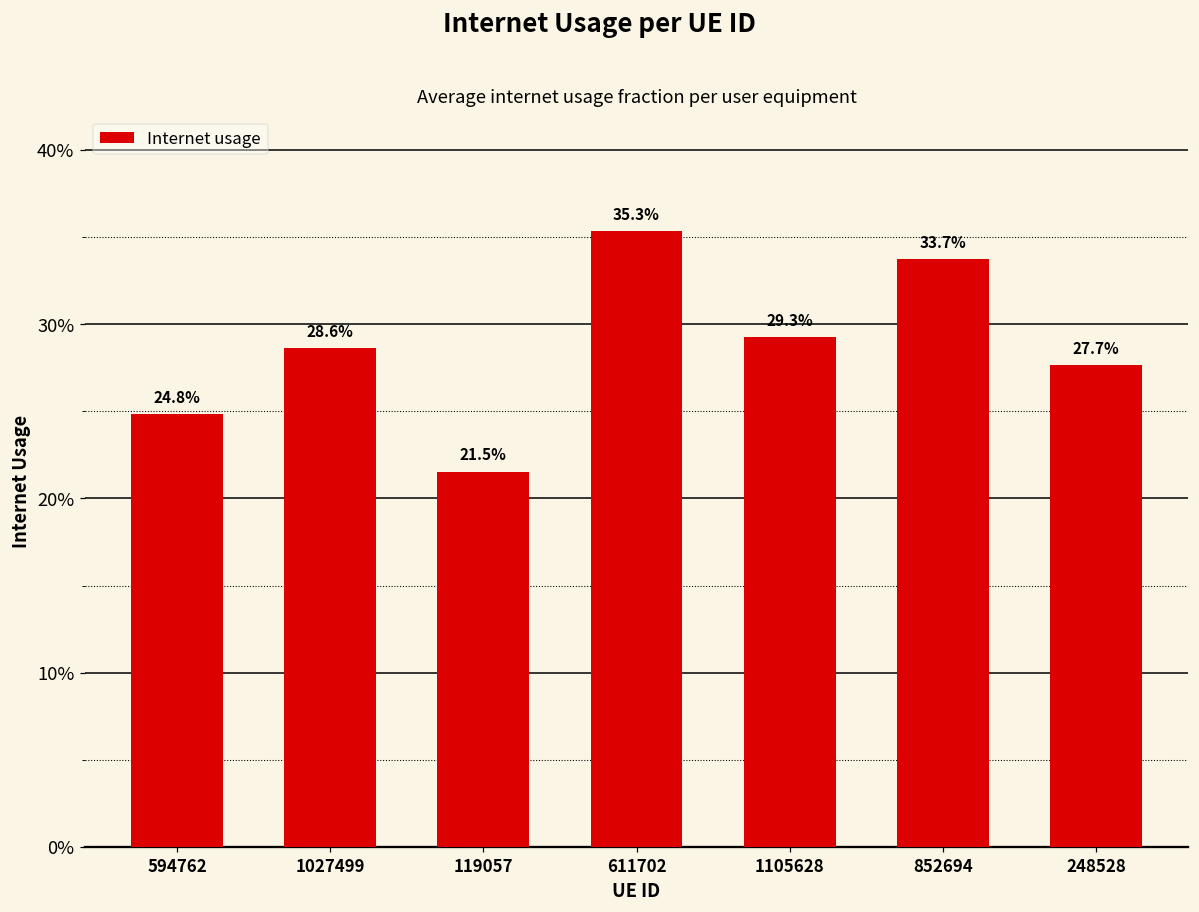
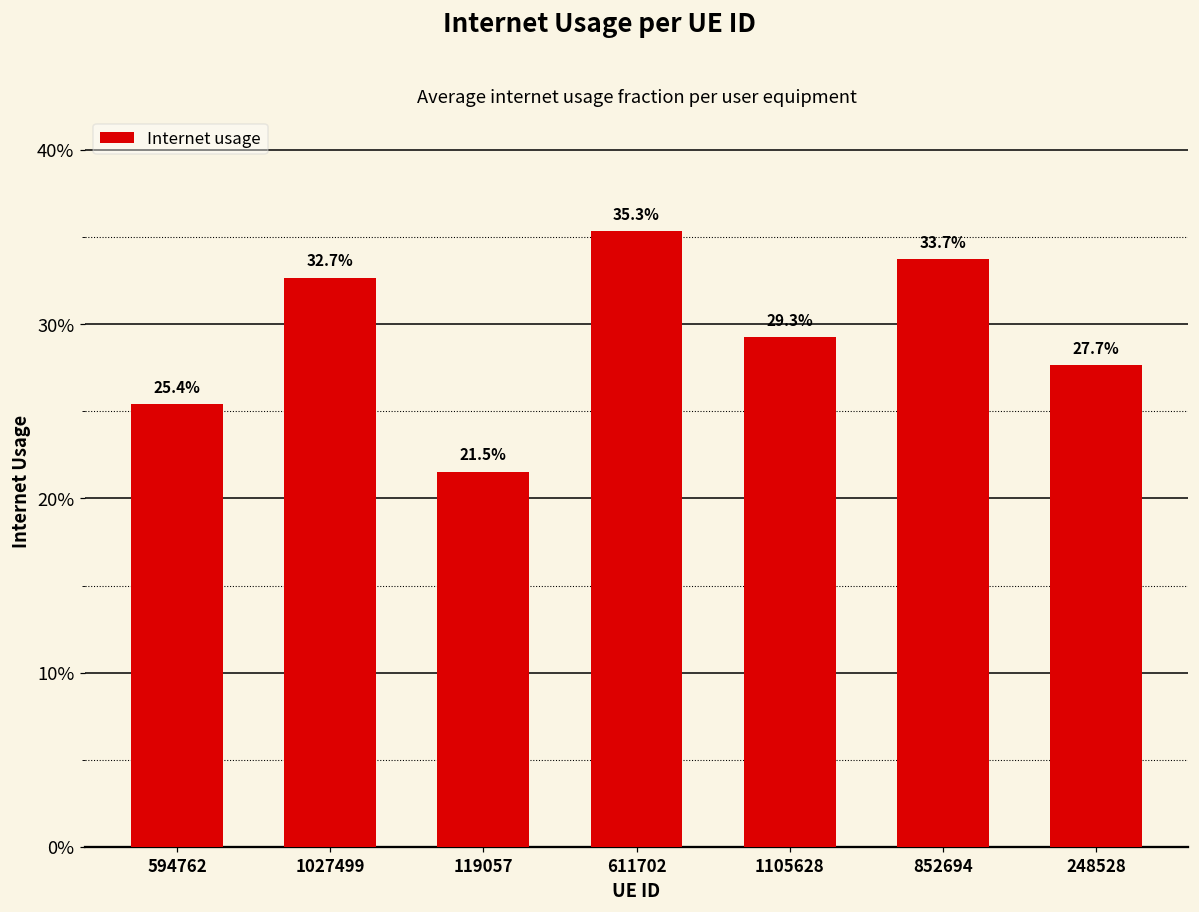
594762: 24.8% -> 25.4%
1027499: 28.6% -> 32.7%
